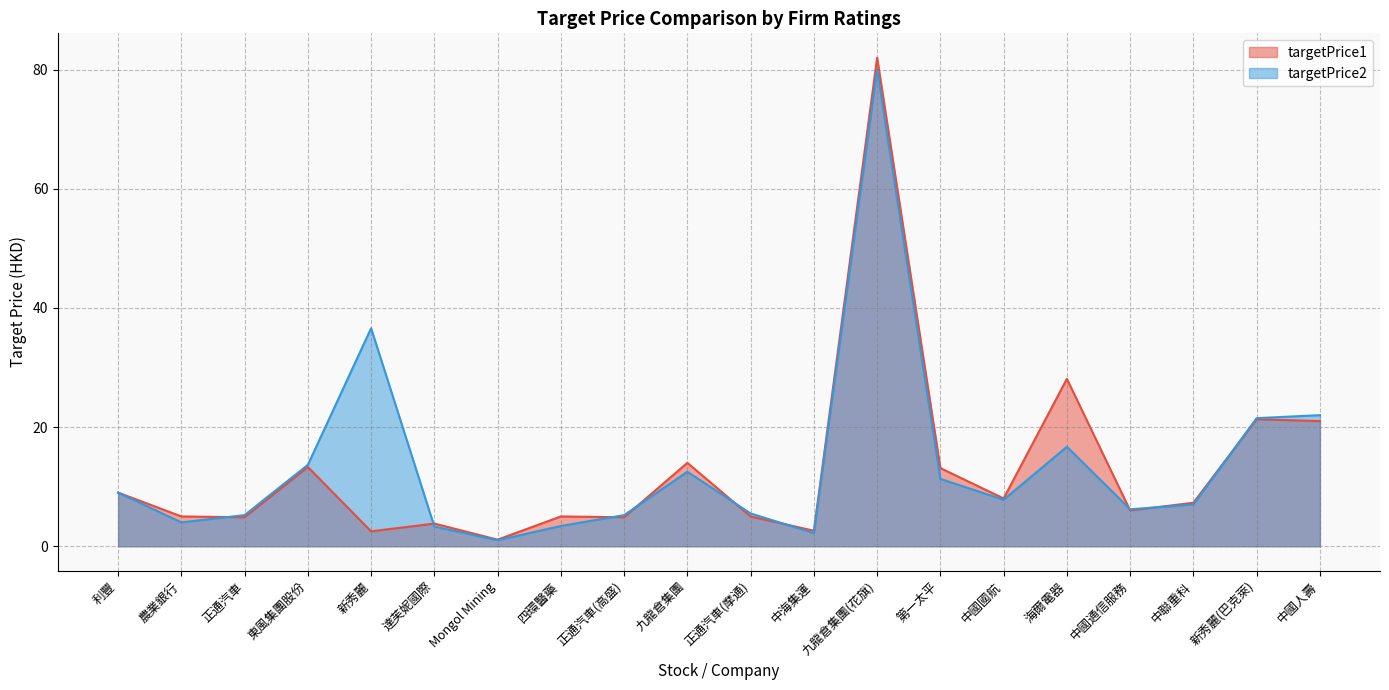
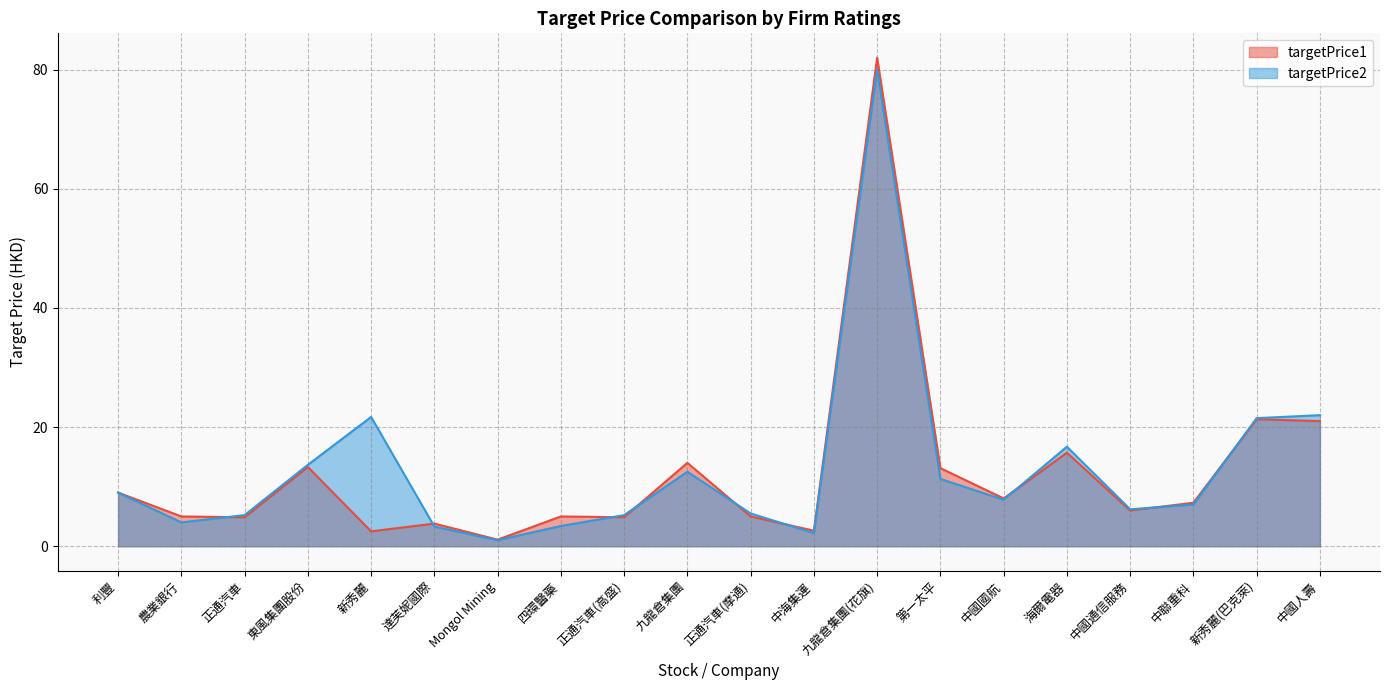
targetPrice2, 新秀麗: 37 -> 22
targetPrice1, 海爾電器: 28 -> 16
